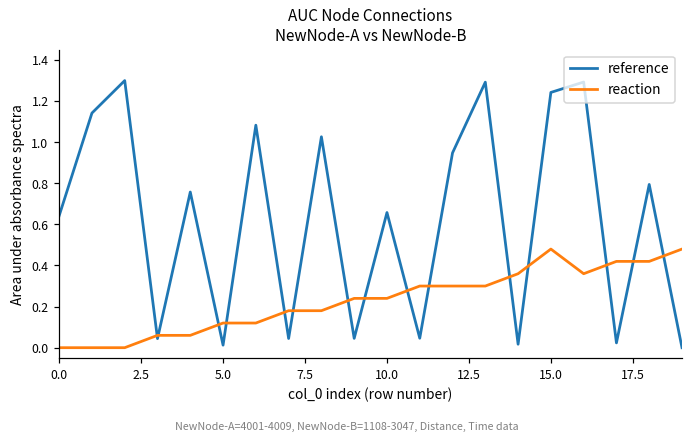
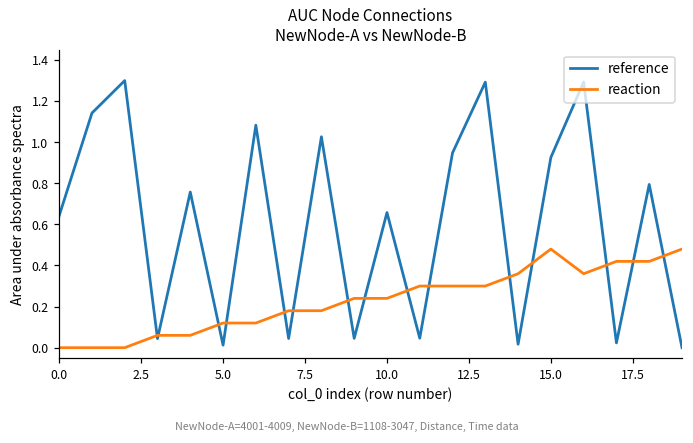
reference, 15.0: 1.24 -> 0.93
